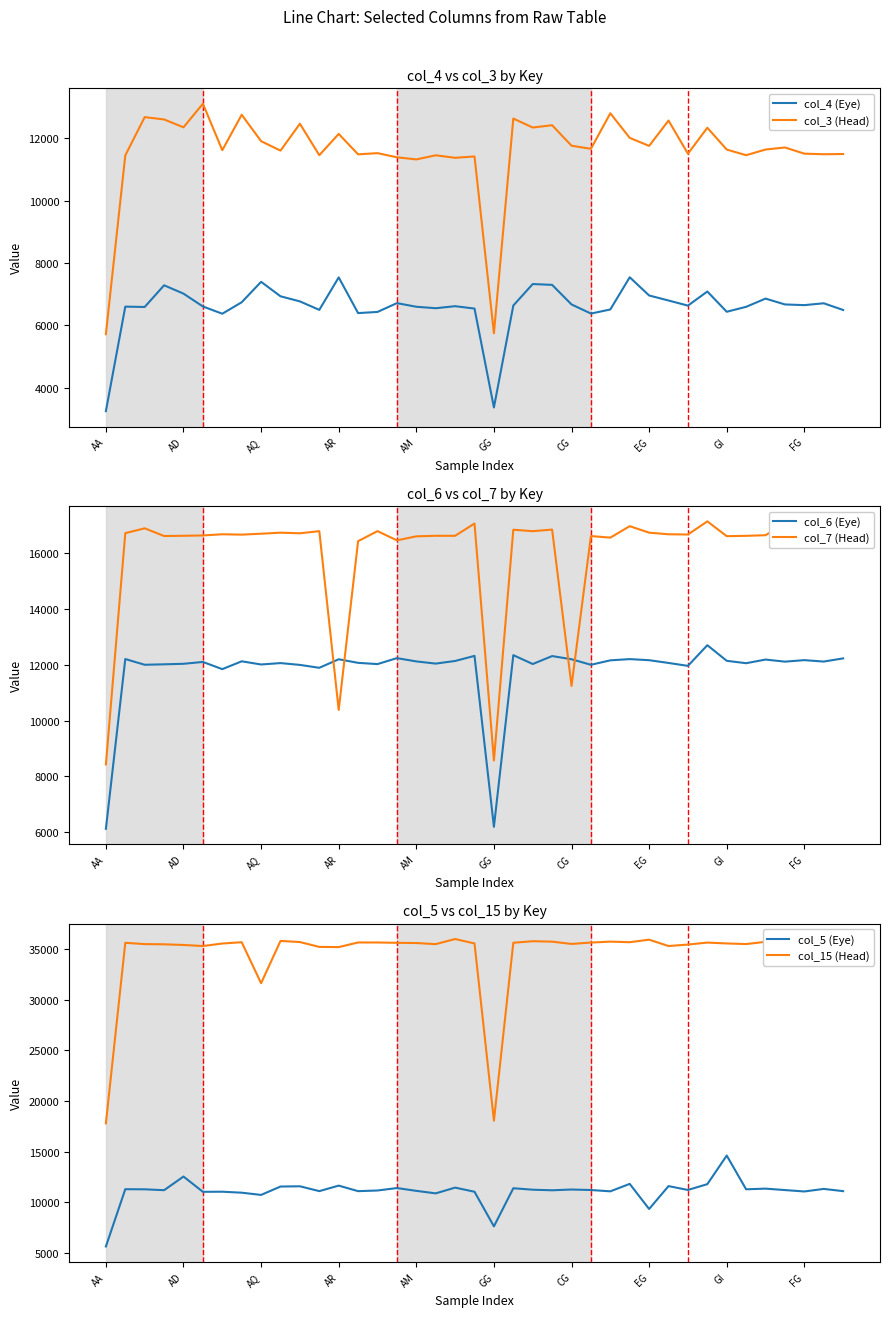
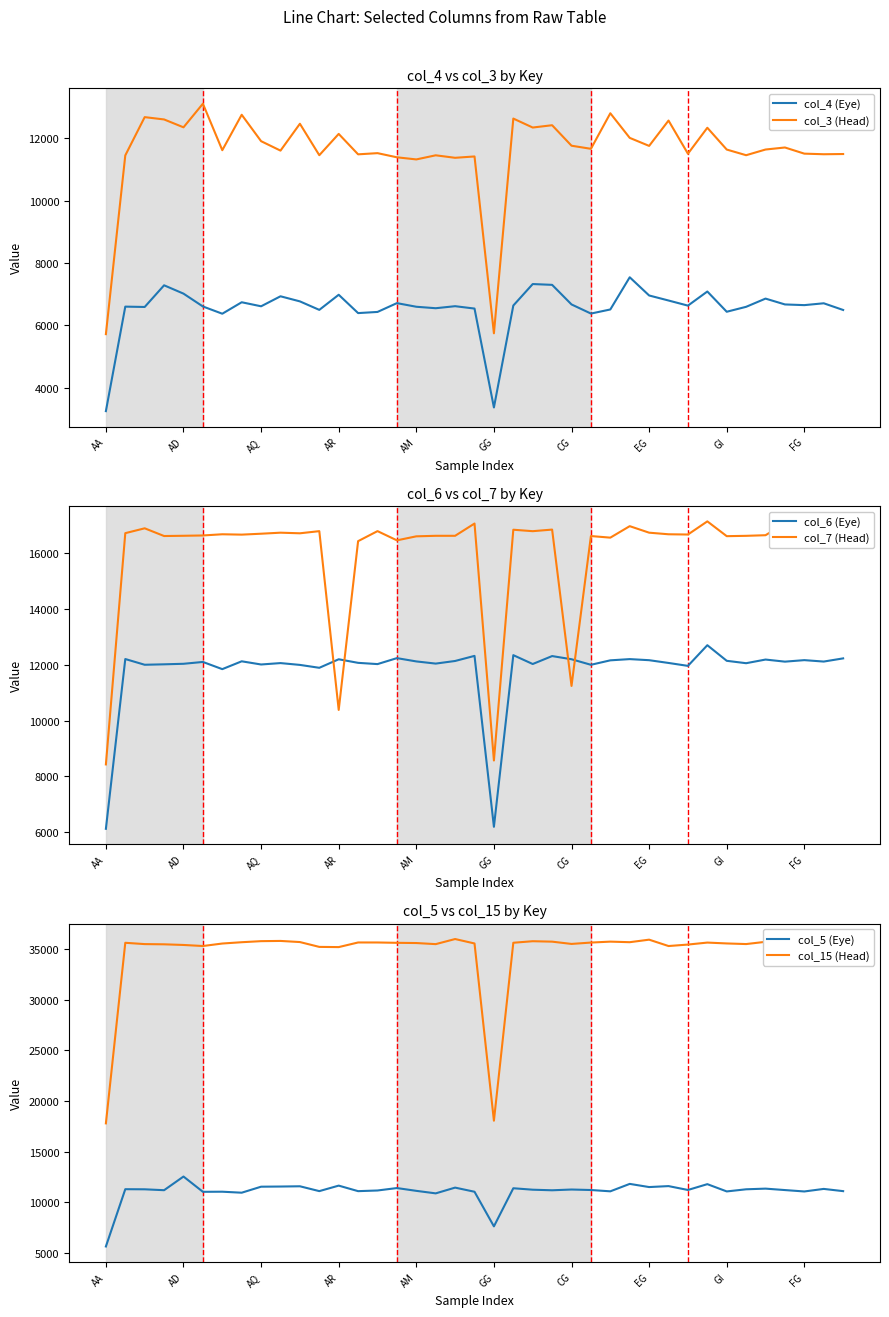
col_4 vs col_3 by Key, col_4 (Eye), AQ: 7400 -> 6600
col_4 vs col_3 by Key, col_4 (Eye), AR: 7500 -> 7000
col_5 vs col_15 by Key, col_5 (Eye), AQ: 10700 -> 11500
col_5 vs col_15 by Key, col_15 (Head), AQ: 31600 -> 35800
col_5 vs col_15 by Key, col_5 (Eye), EG: 9300 -> 11500
col_5 vs col_15 by Key, col_5 (Eye), GI: 14600 -> 11100
